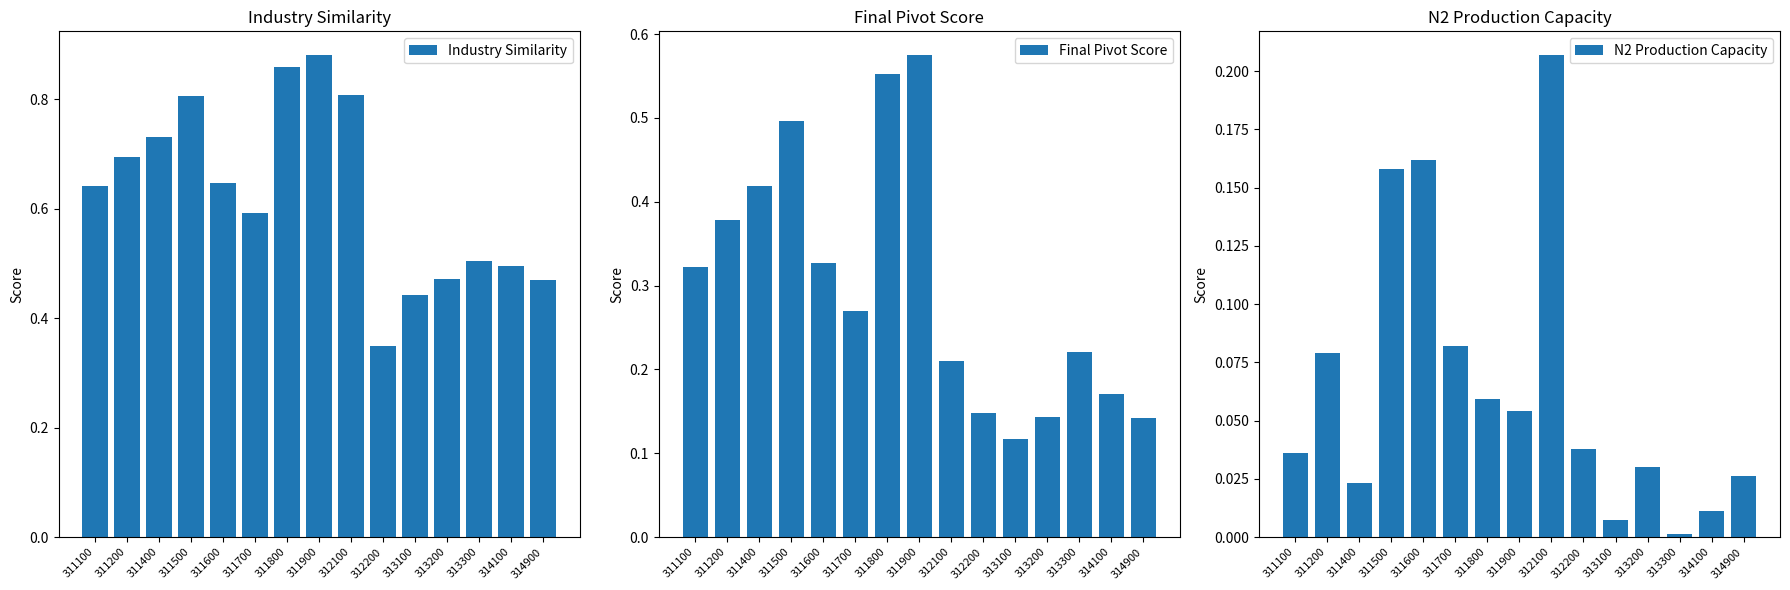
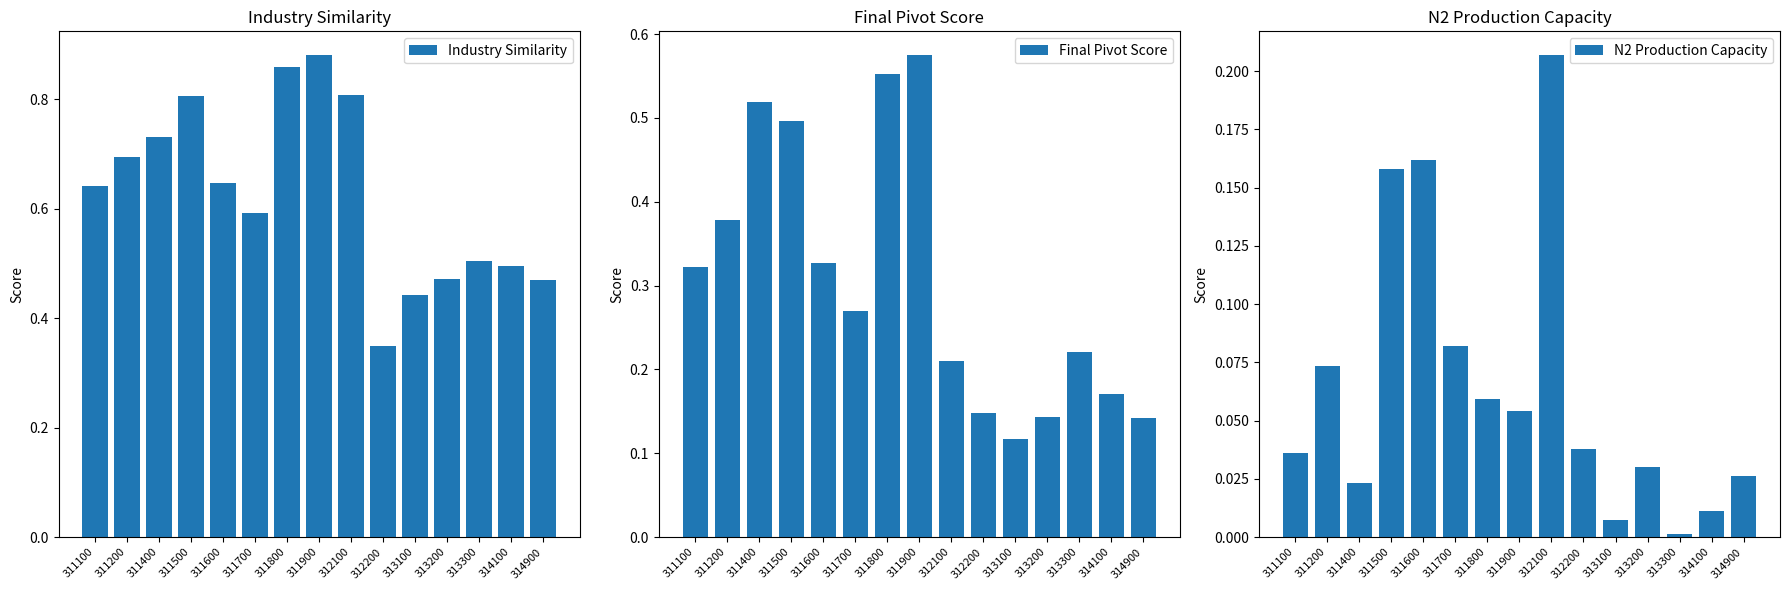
Final Pivot Score, 311400: 0.42 -> 0.52
N2 Production Capacity, 311200: 0.079 -> 0.073
